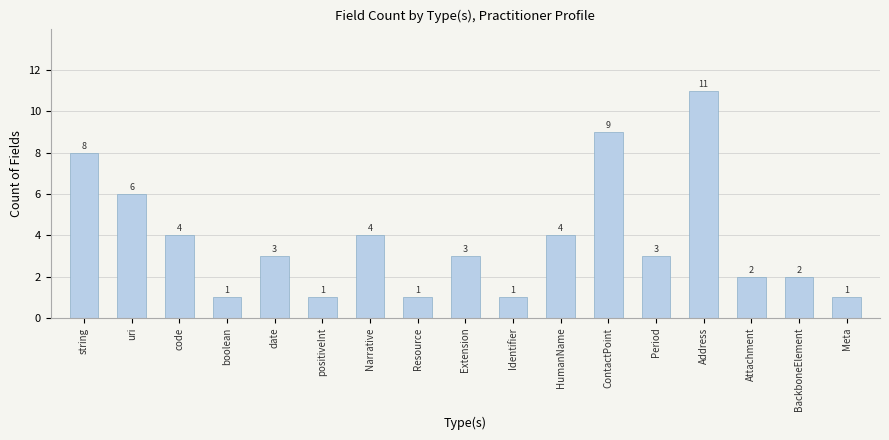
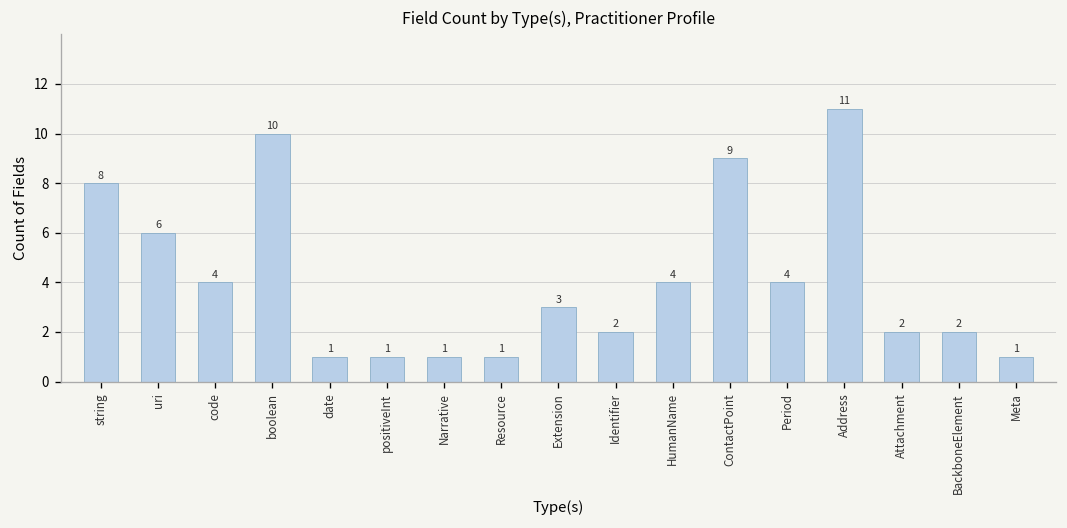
boolean: 1 -> 10
date: 3 -> 1
Narrative: 4 -> 1
Identifier: 1 -> 2
Period: 3 -> 4
